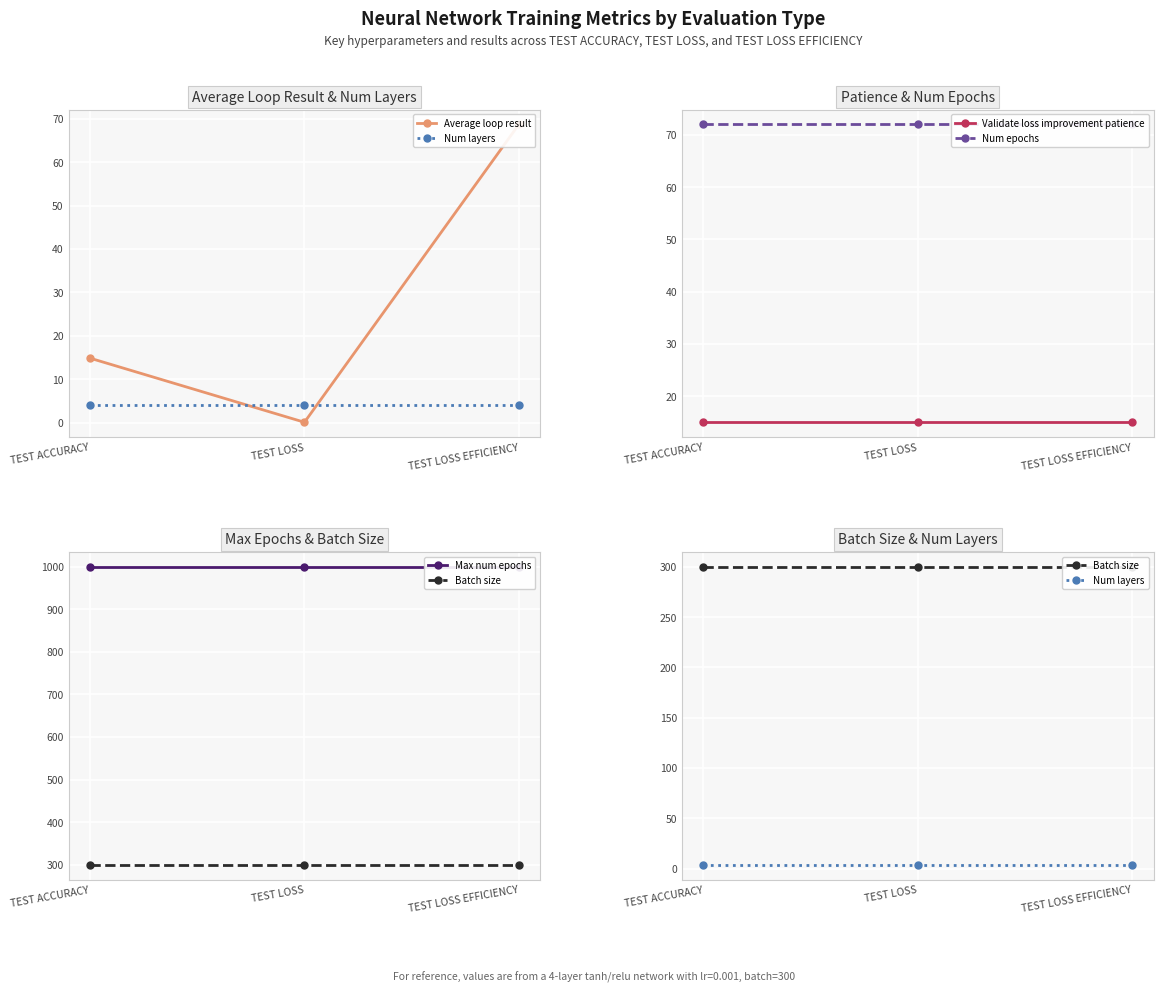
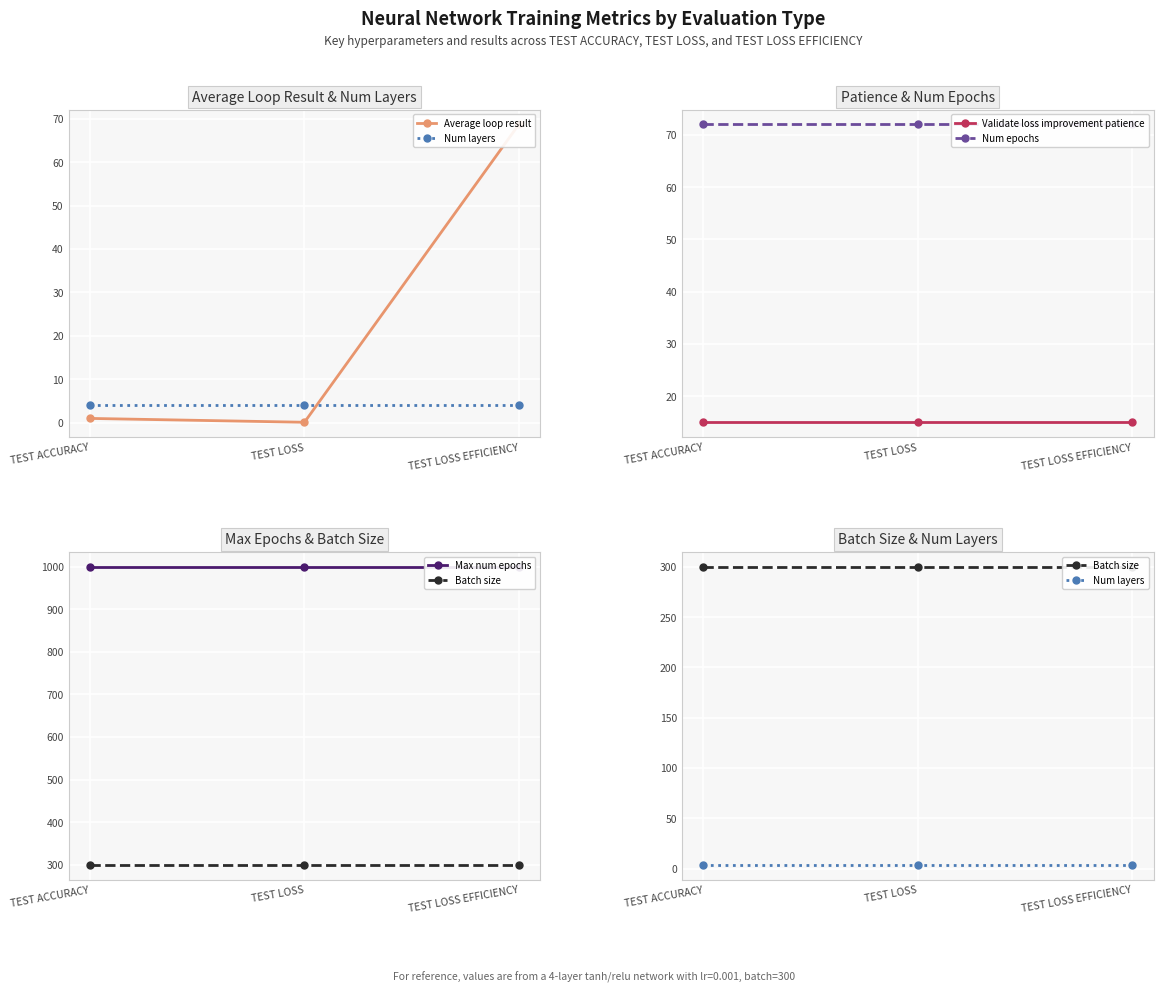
Average Loop Result & Num Layers, Average loop result, TEST ACCURACY: 15 -> 1
